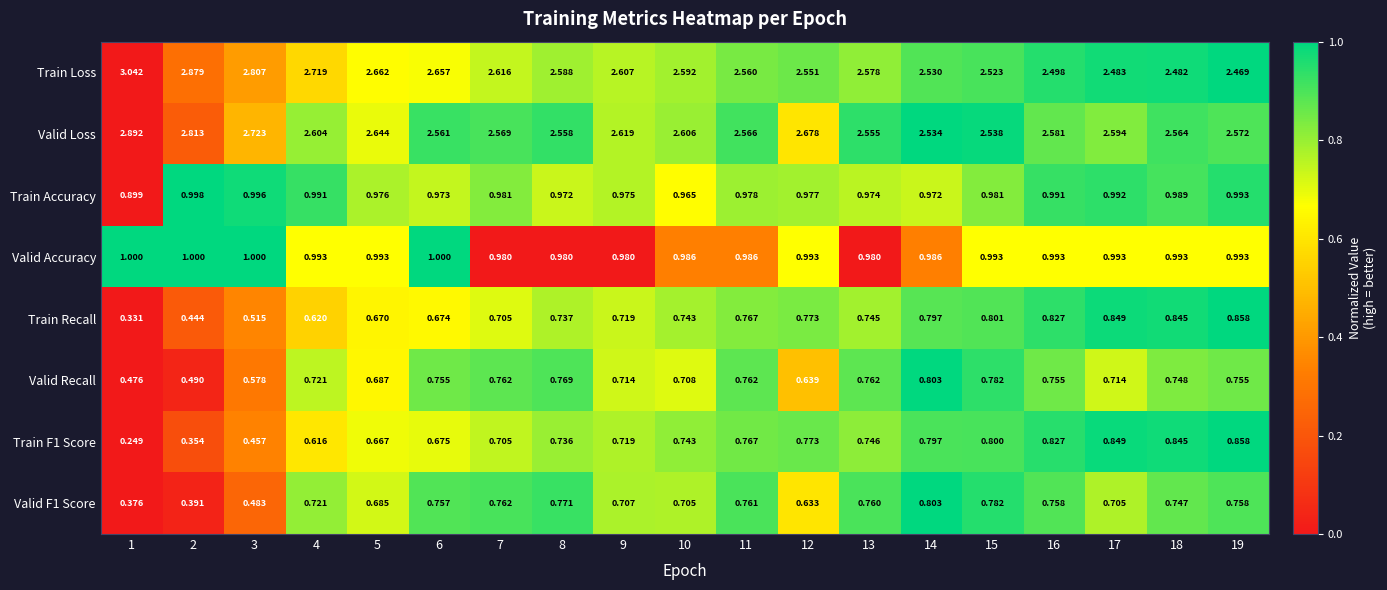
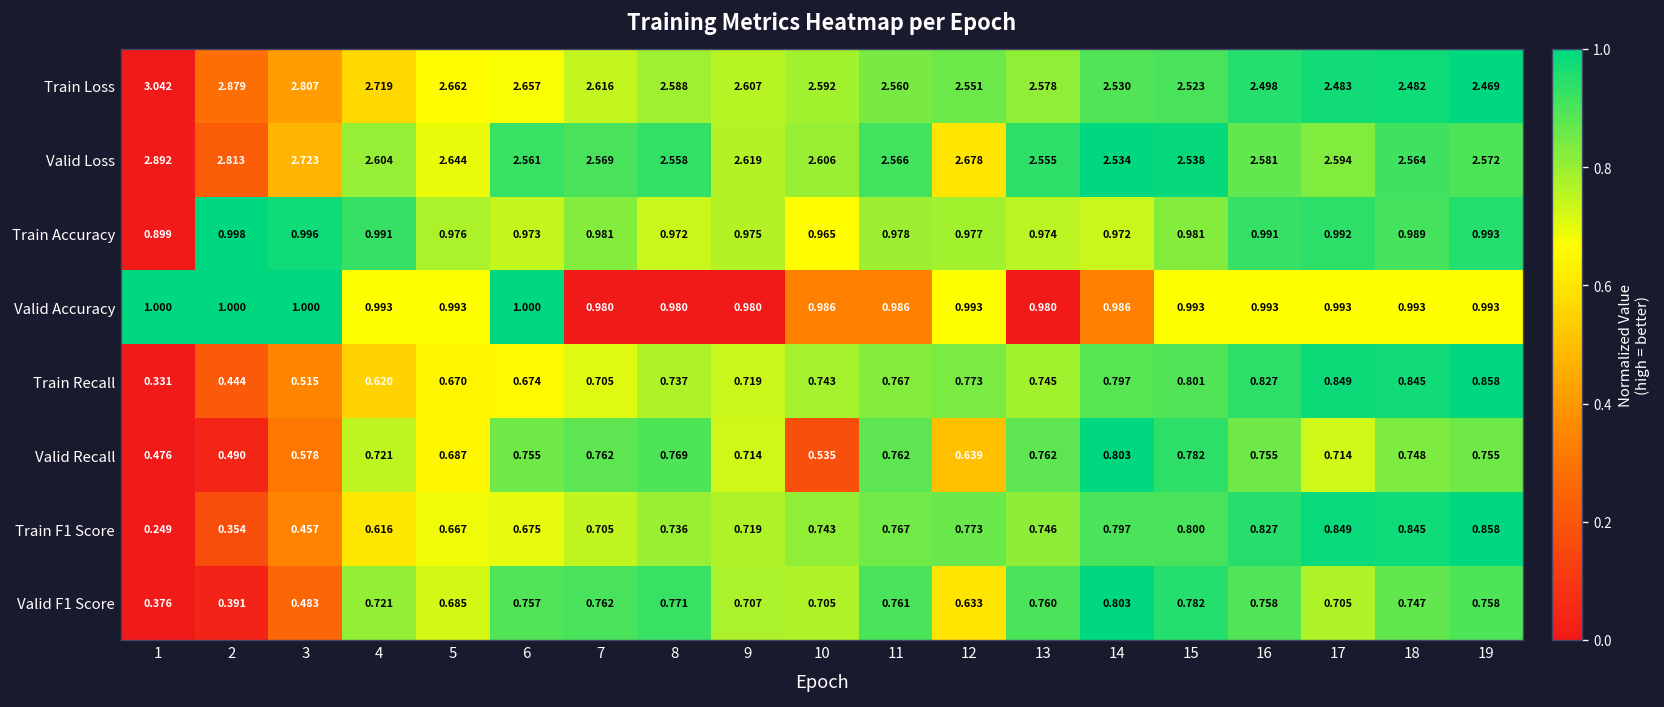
Valid Recall, 10: 0.708 -> 0.535
